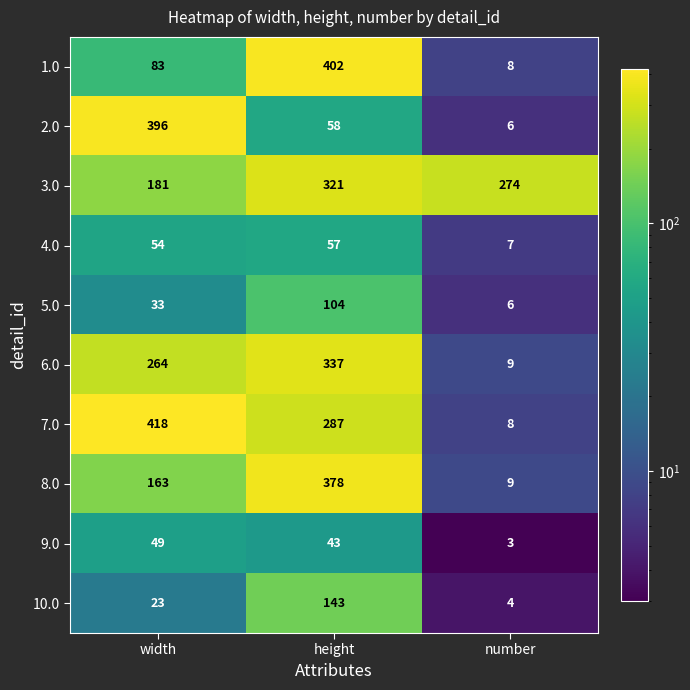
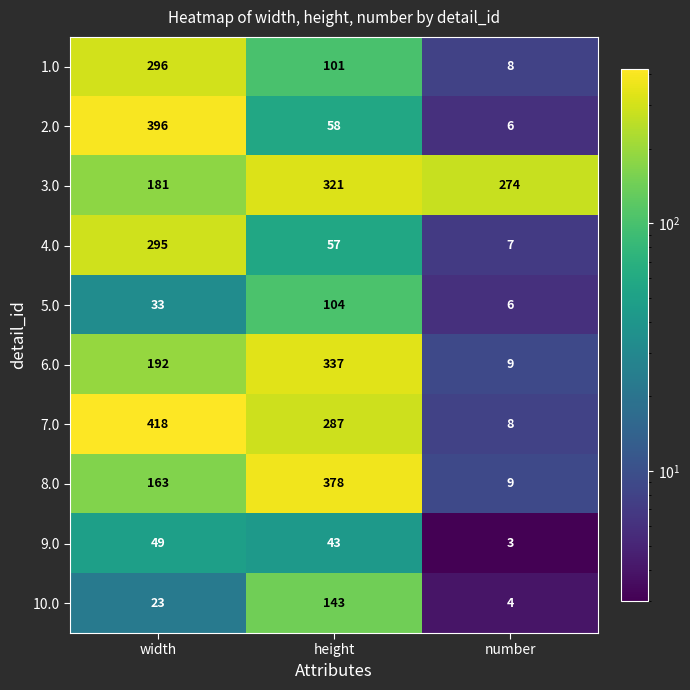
1.0, width: 83 -> 296
1.0, height: 402 -> 101
4.0, width: 54 -> 295
6.0, width: 264 -> 192
